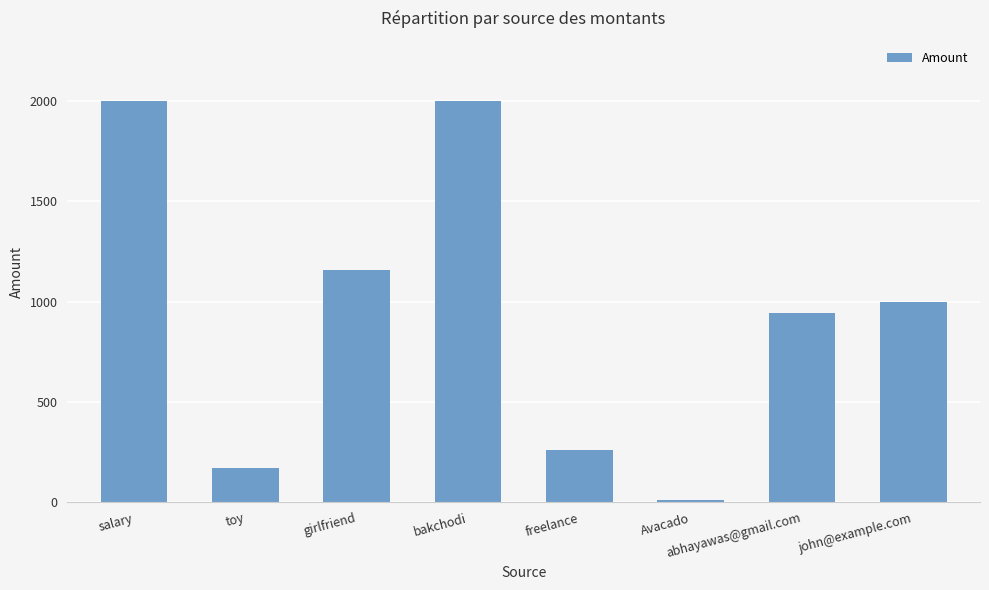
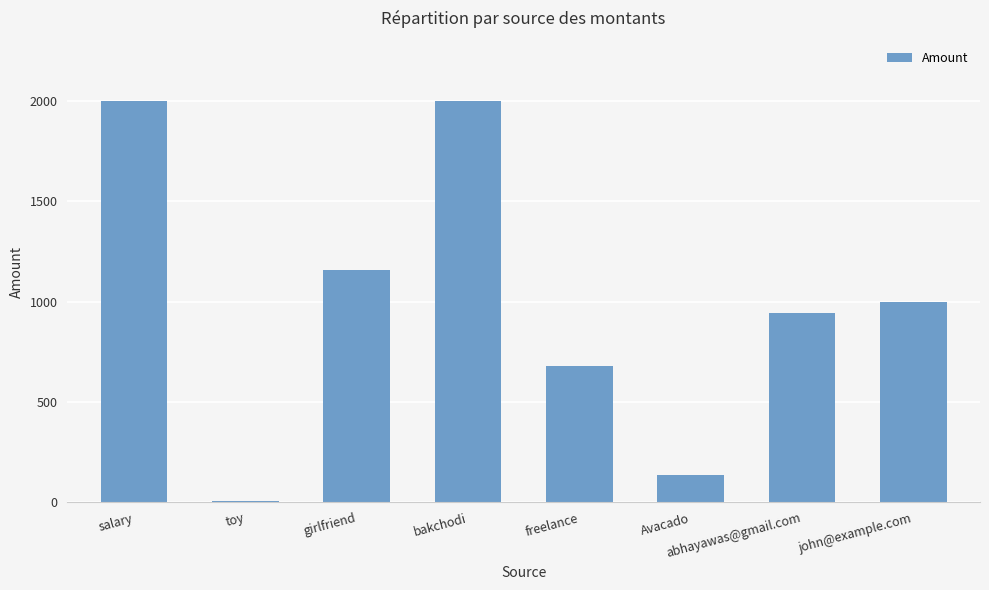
toy: 170 -> 10
freelance: 260 -> 680
Avacado: 10 -> 130
